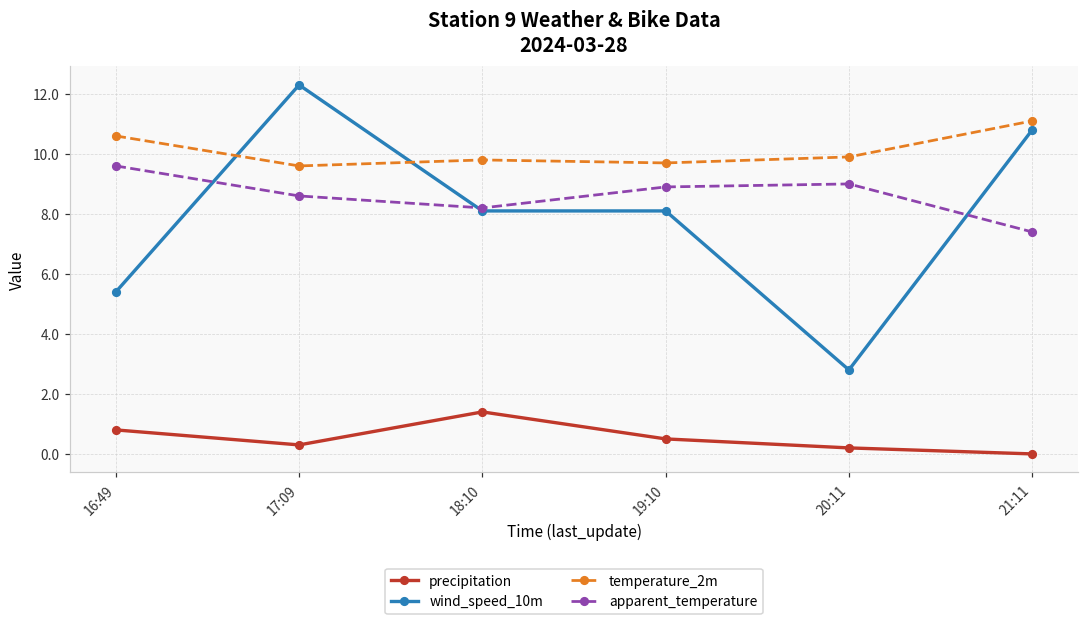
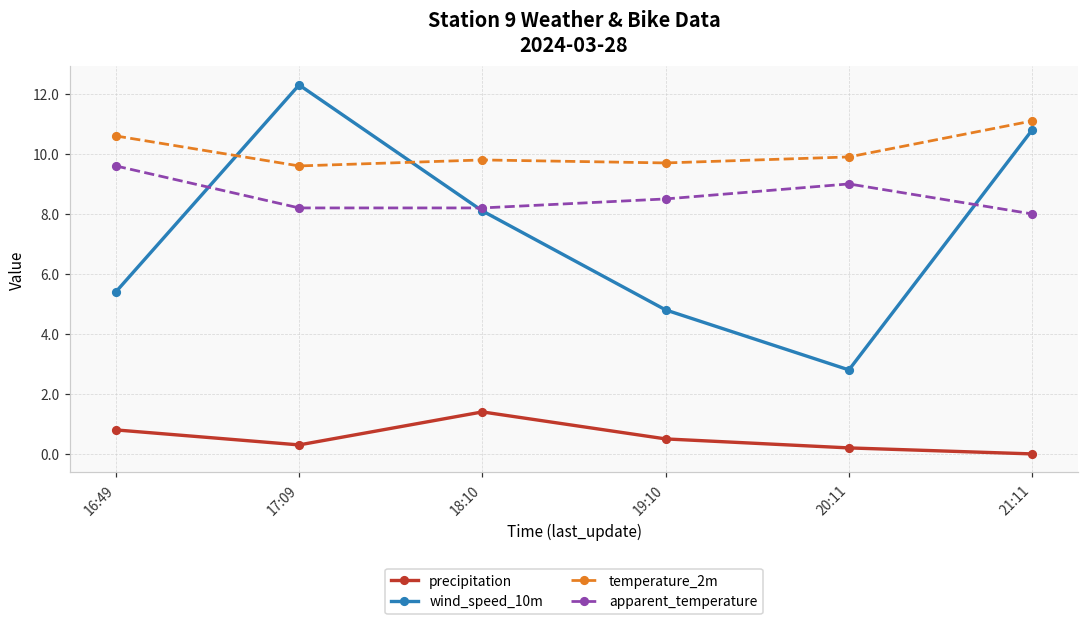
apparent_temperature, 17:09: 8.6 -> 8.2
wind_speed_10m, 19:10: 8.1 -> 4.8
apparent_temperature, 19:10: 8.9 -> 8.5
apparent_temperature, 21:11: 7.4 -> 8.0
